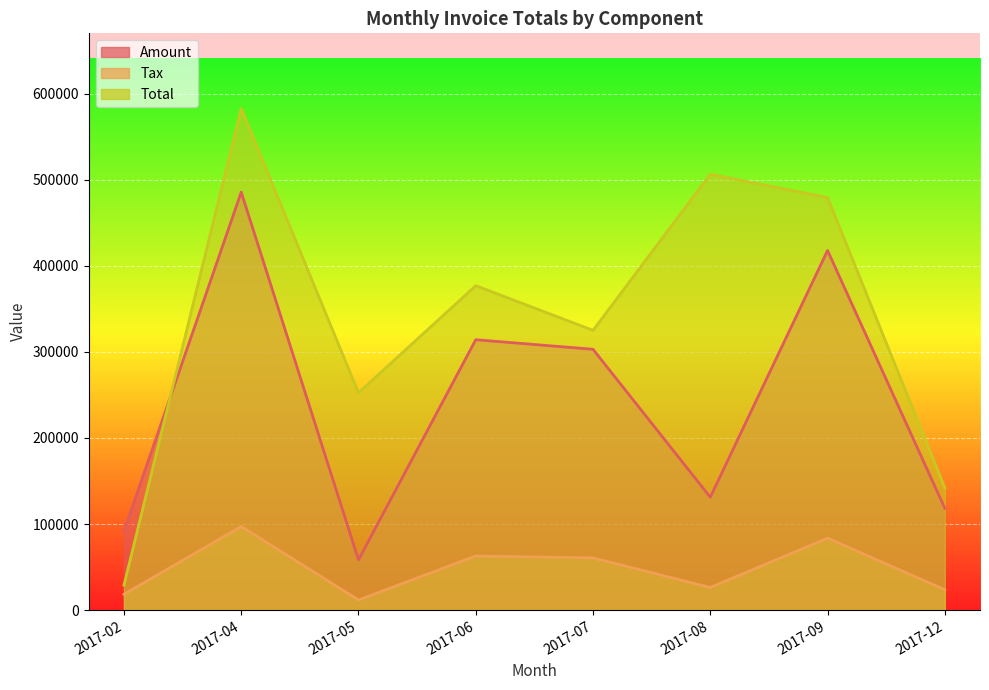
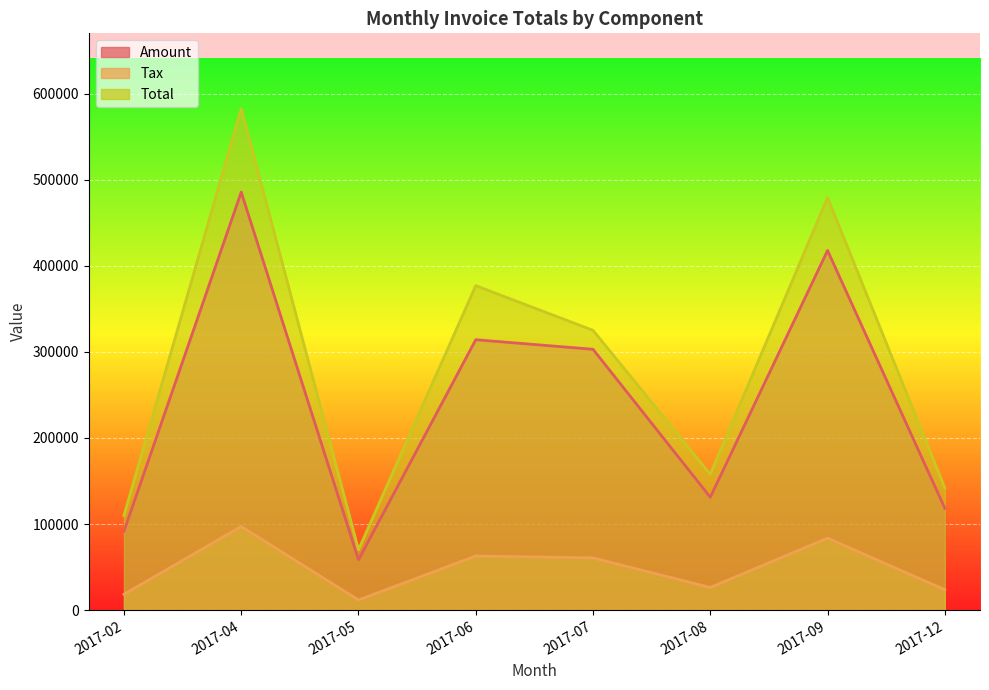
Total, 2017-02: 30000 -> 110000
Total, 2017-05: 250000 -> 70000
Total, 2017-08: 510000 -> 160000
